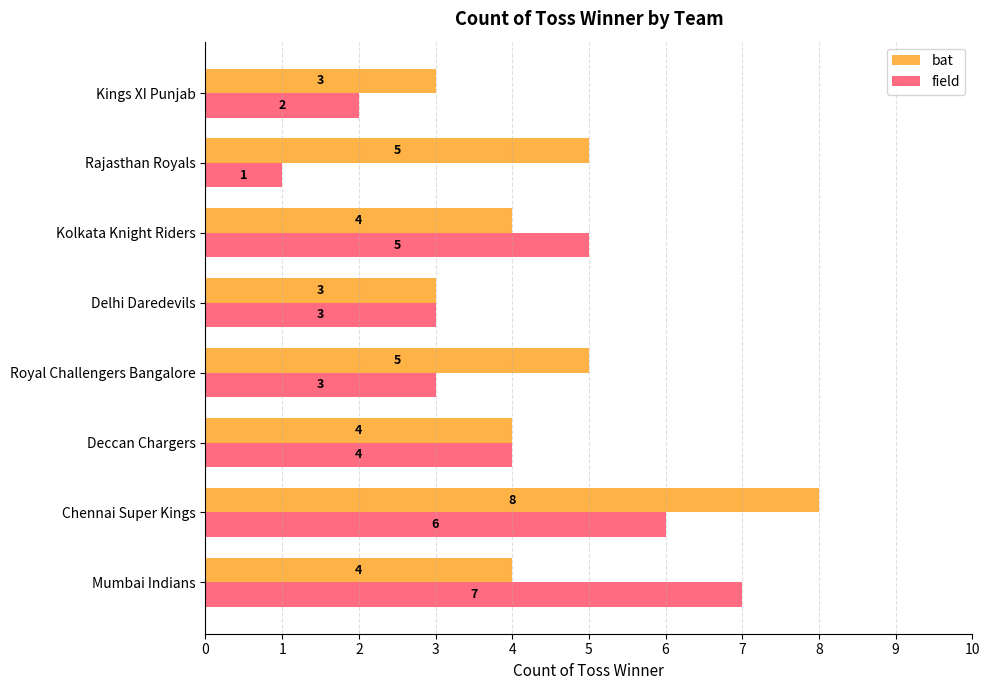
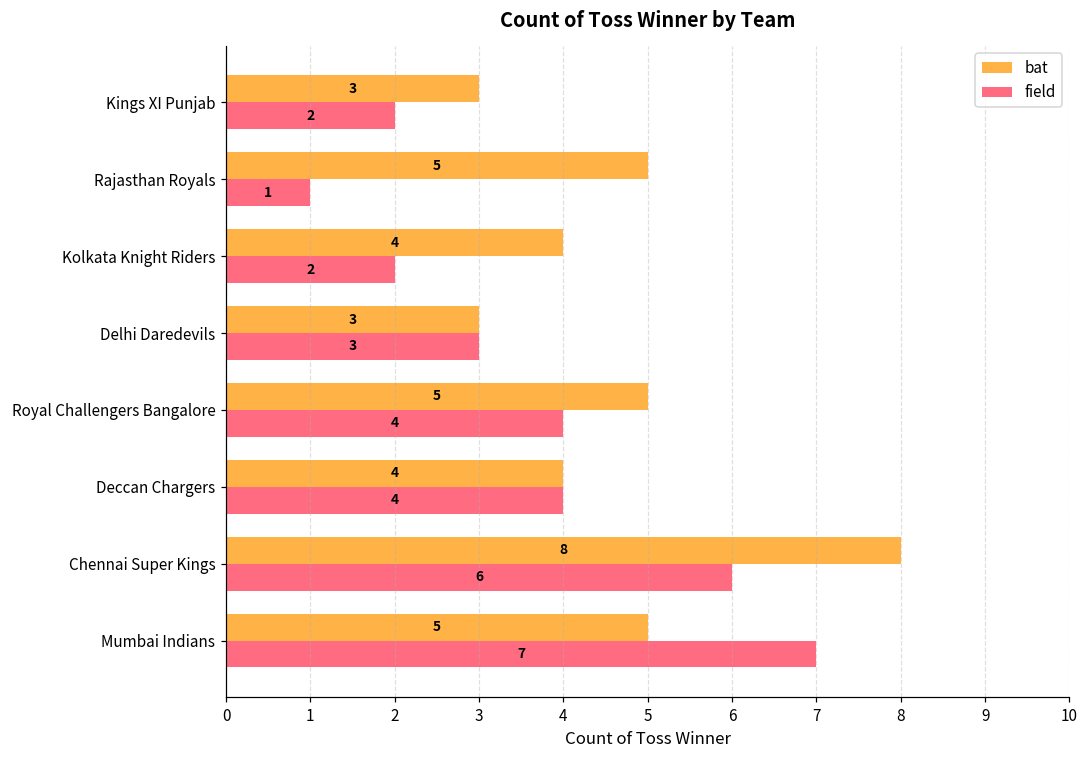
field, Kolkata Knight Riders: 5 -> 2
field, Royal Challengers Bangalore: 3 -> 4
bat, Mumbai Indians: 4 -> 5
